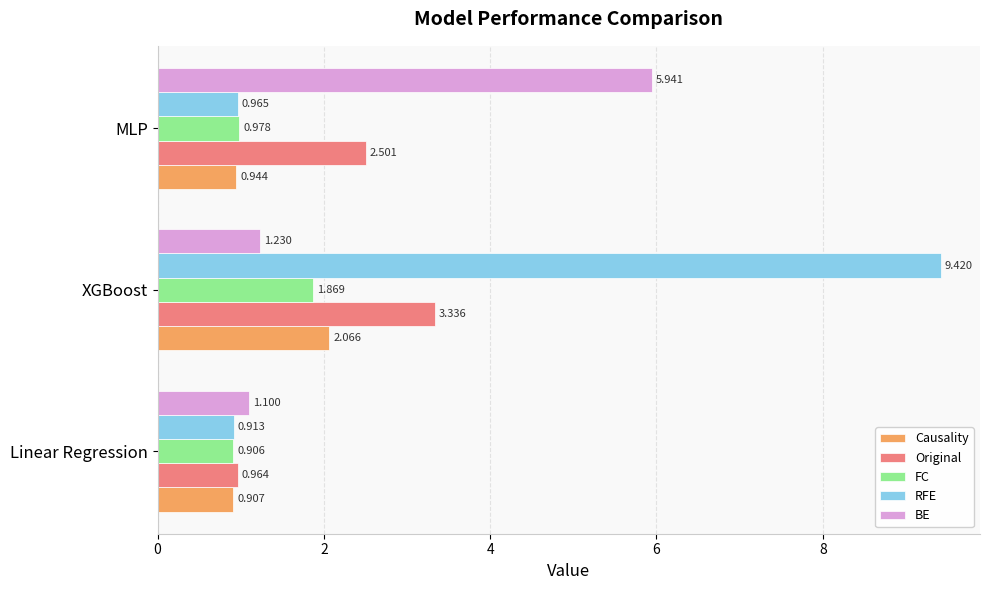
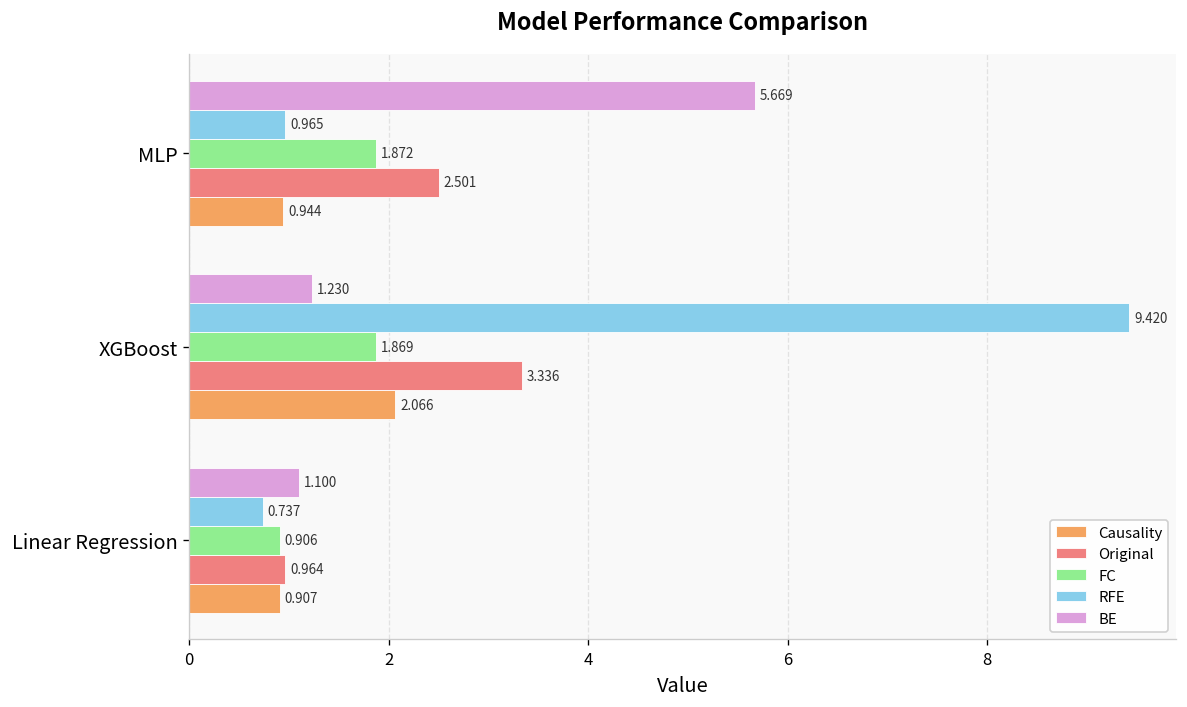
BE, MLP: 5.941 -> 5.669
FC, MLP: 0.978 -> 1.872
RFE, Linear Regression: 0.913 -> 0.737
